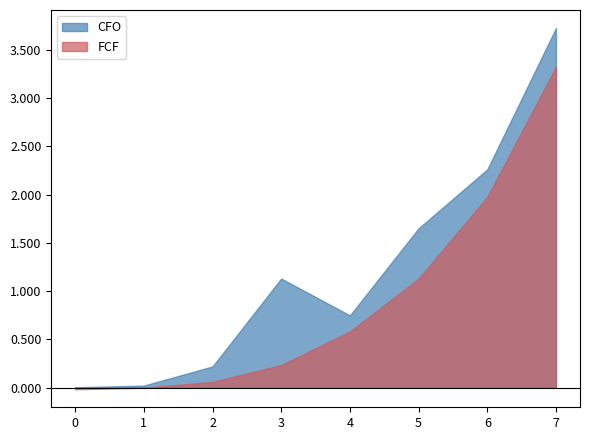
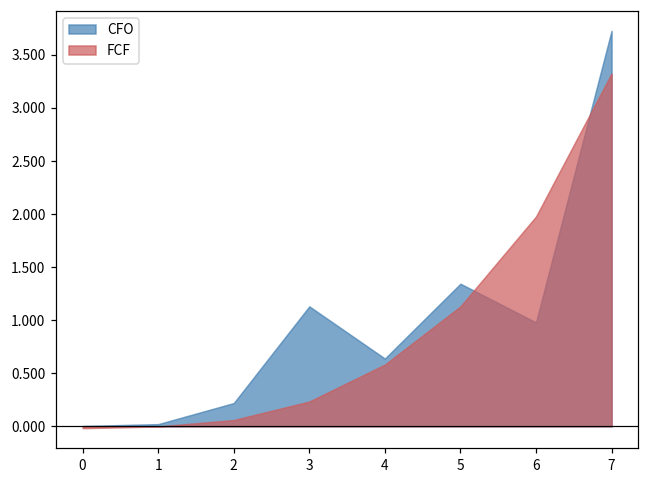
CFO, 4: 0.7 -> 0.6
CFO, 5: 1.7 -> 1.3
CFO, 6: 2.3 -> 1.0
